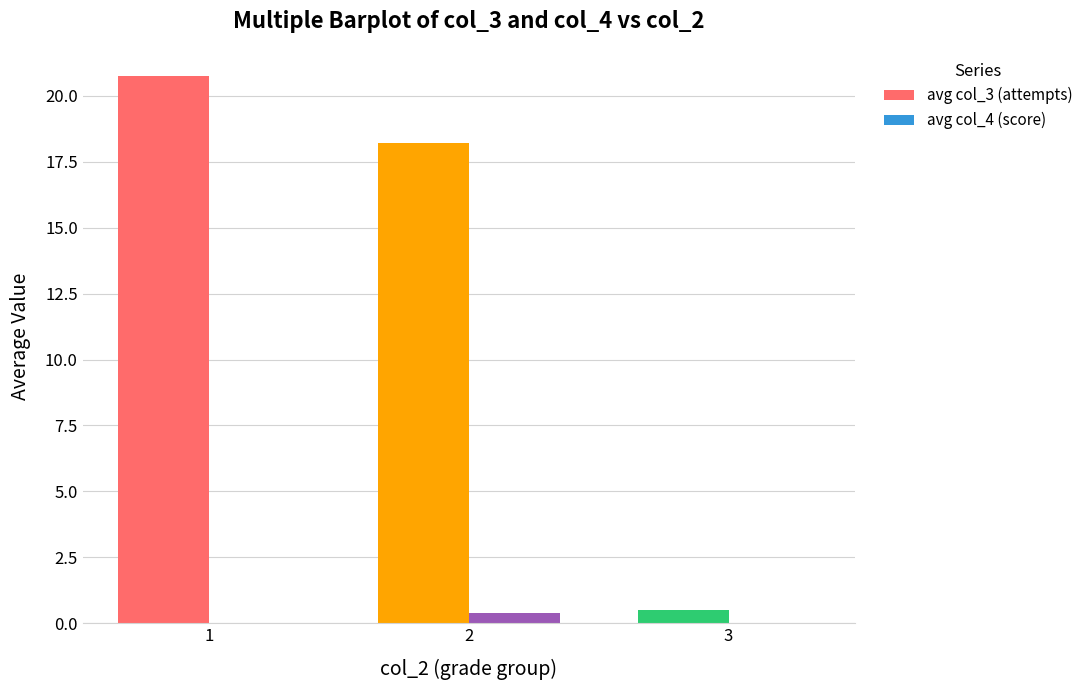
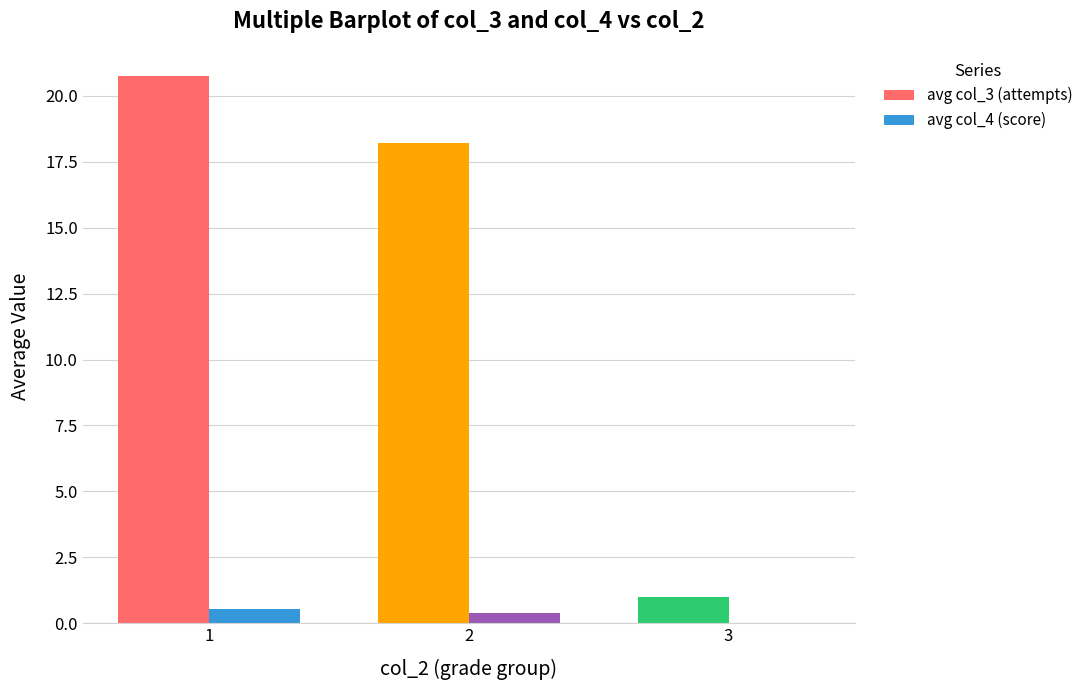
avg col_4 (score), 1: 0.0 -> 0.5
avg col_3 (attempts), 3: 0.5 -> 1.0
